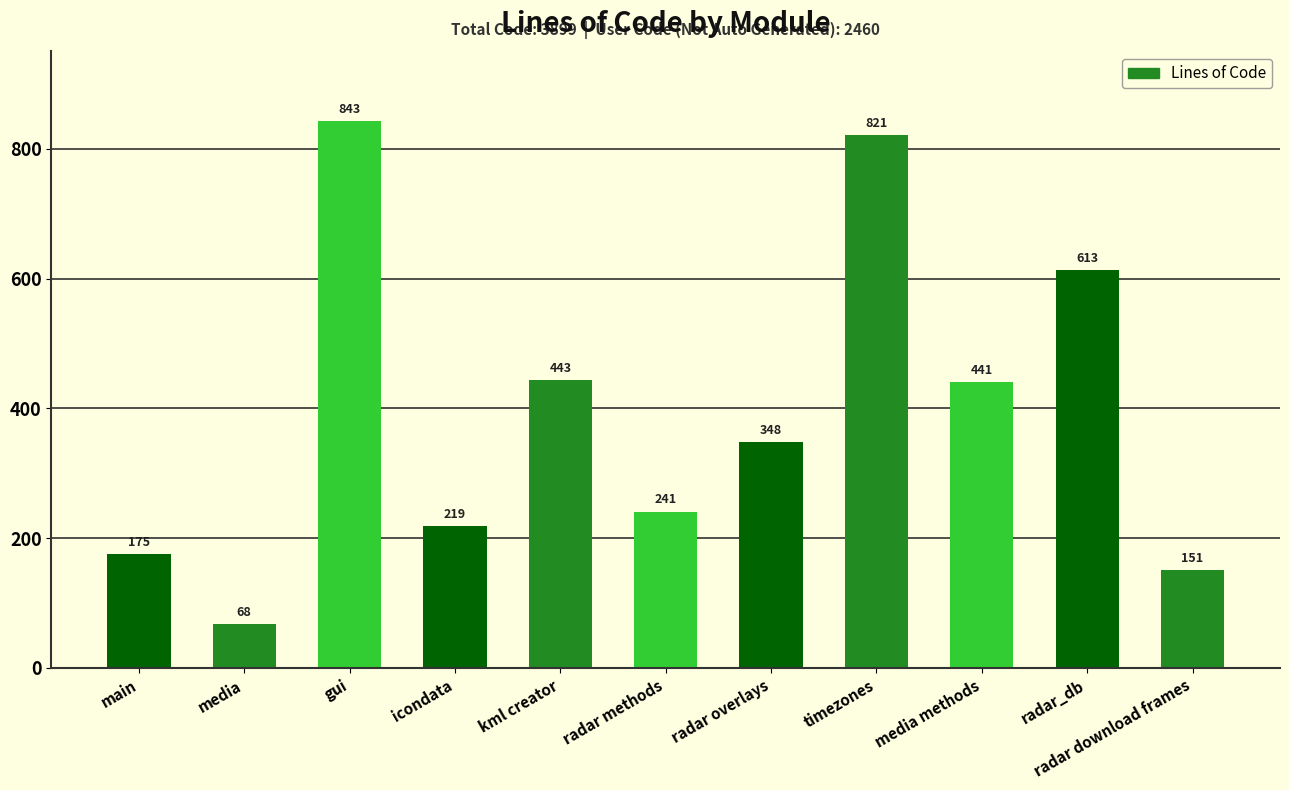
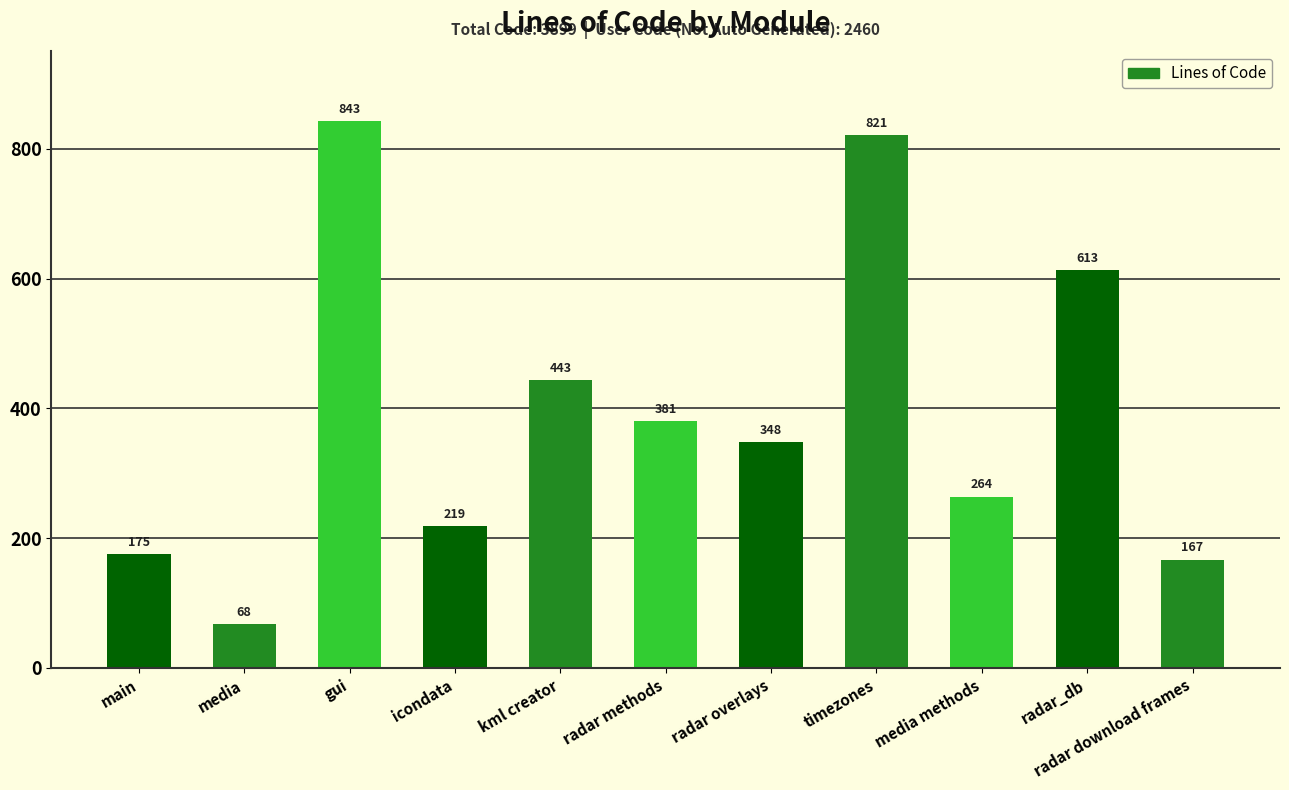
radar methods: 241 -> 381
media methods: 441 -> 264
radar download frames: 151 -> 167
